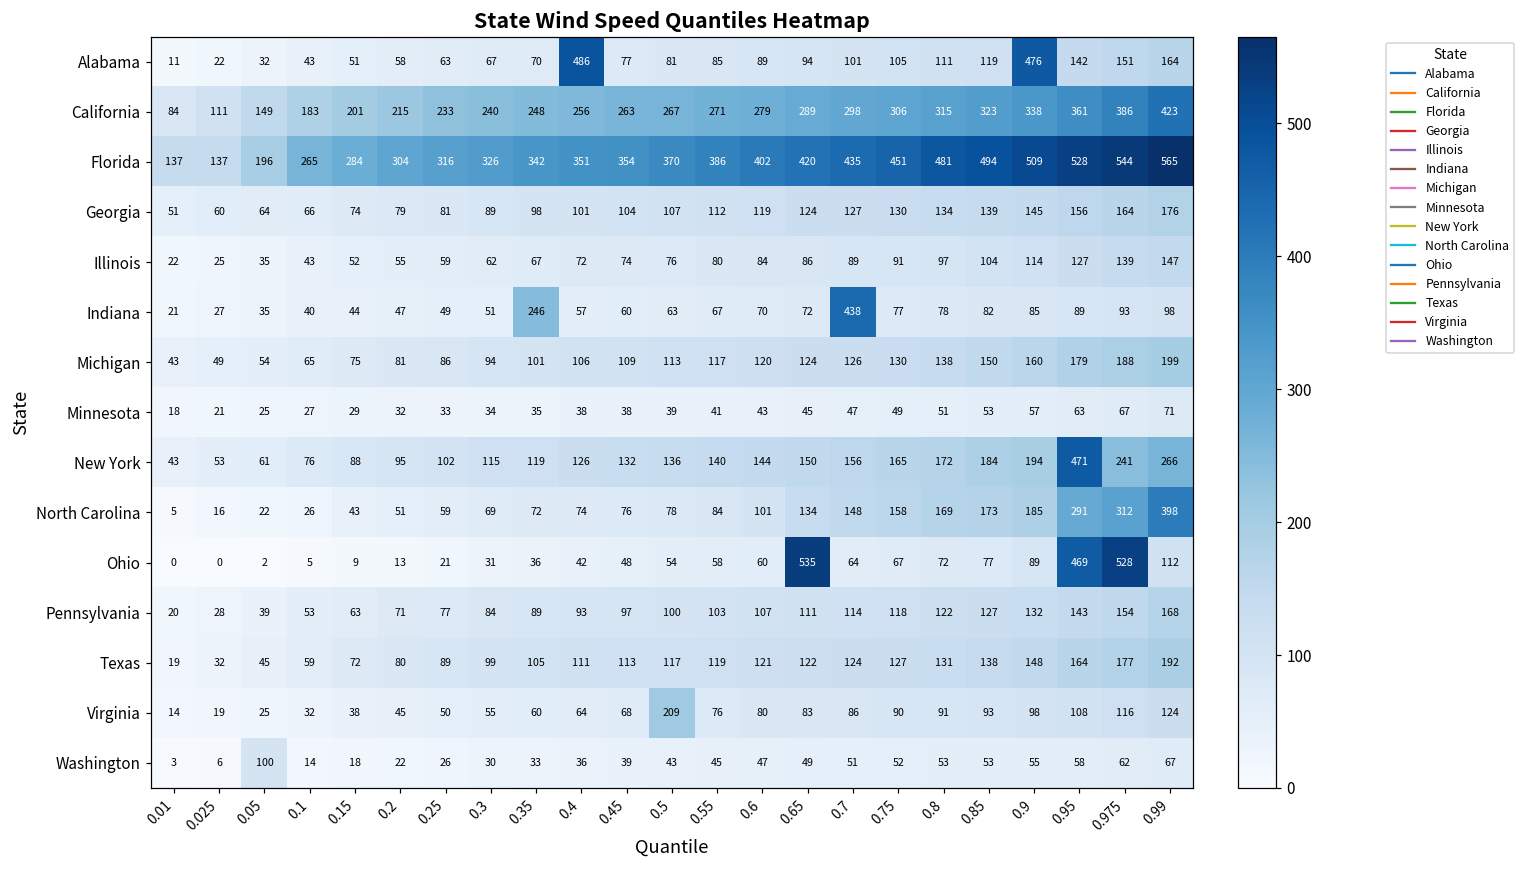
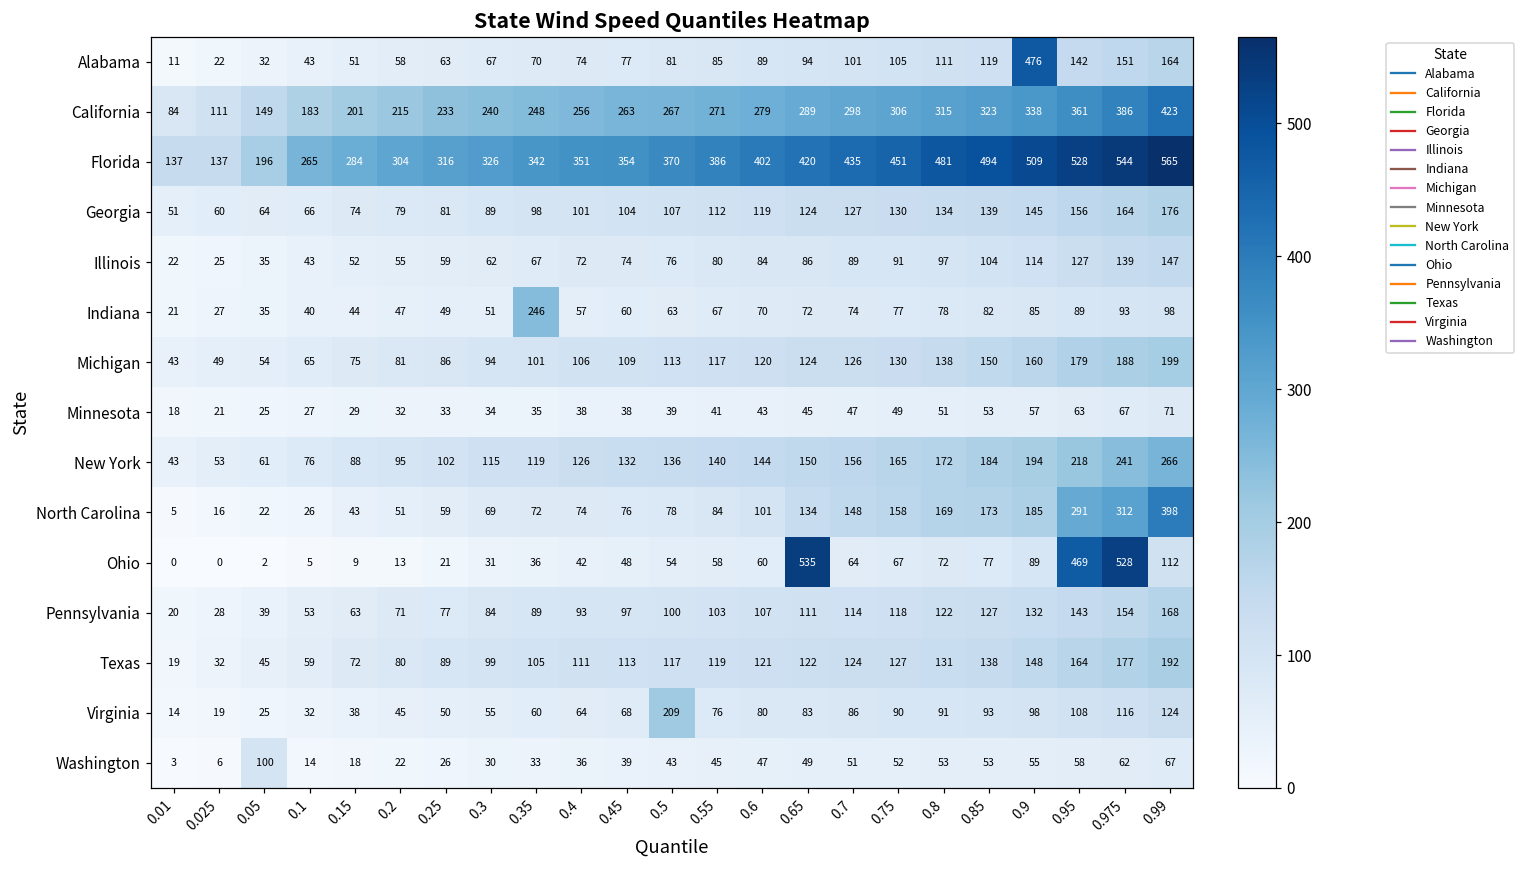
Alabama, 0.4: 486 -> 74
Indiana, 0.7: 438 -> 74
New York, 0.95: 471 -> 218
